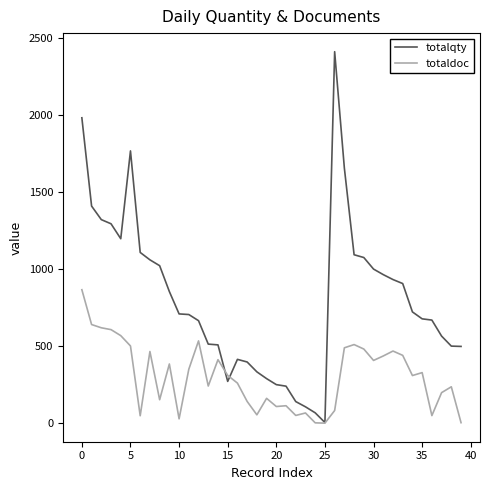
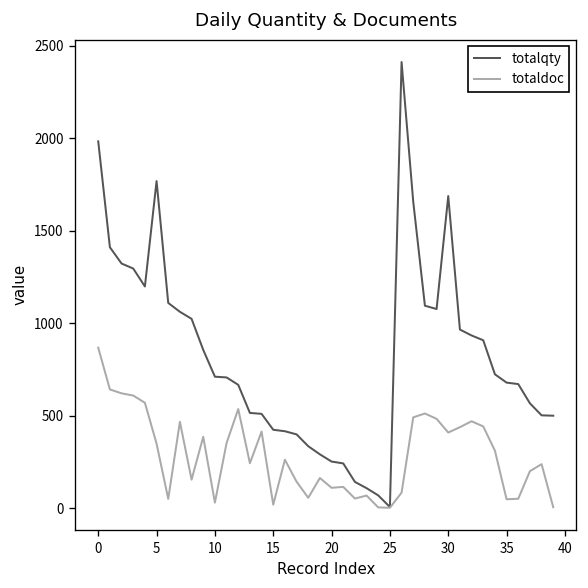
totaldoc, 5: 500 -> 350
totalqty, 15: 270 -> 420
totaldoc, 15: 310 -> 20
totalqty, 30: 1000 -> 1690
totaldoc, 35: 330 -> 50
